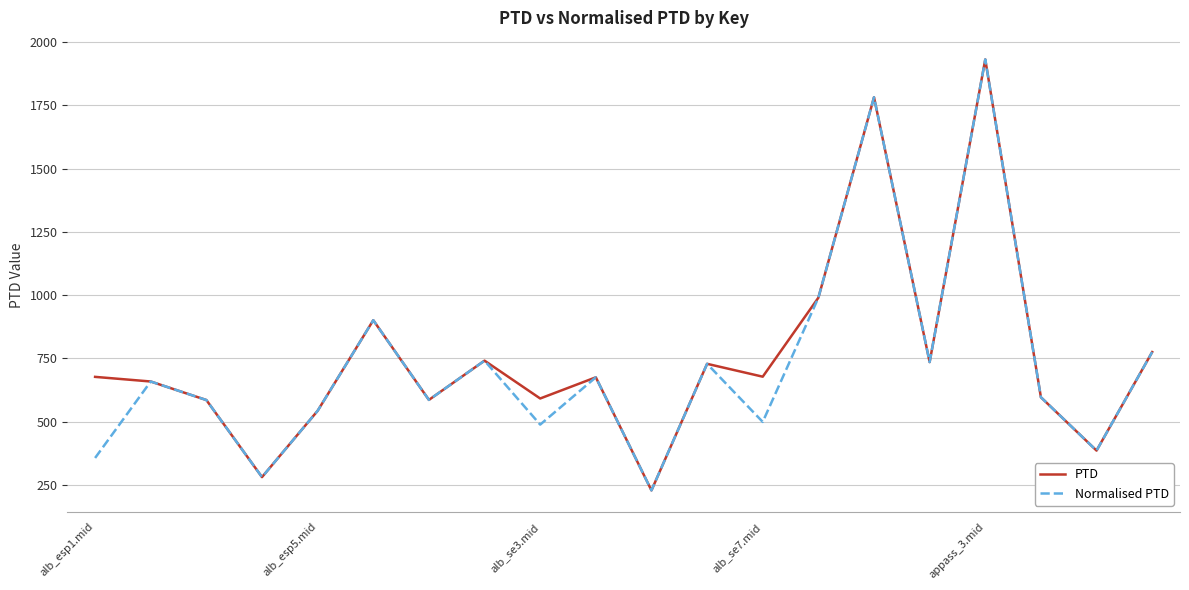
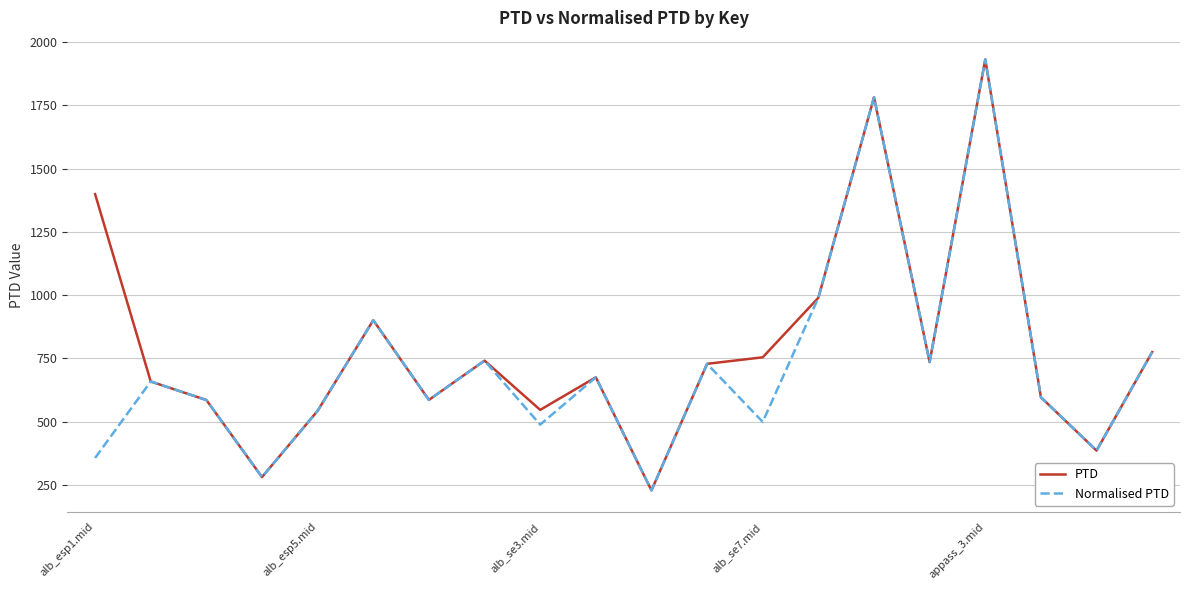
PTD, alb_esp1.mid: 680 -> 1400
PTD, alb_se3.mid: 590 -> 550
PTD, alb_se7.mid: 680 -> 750
